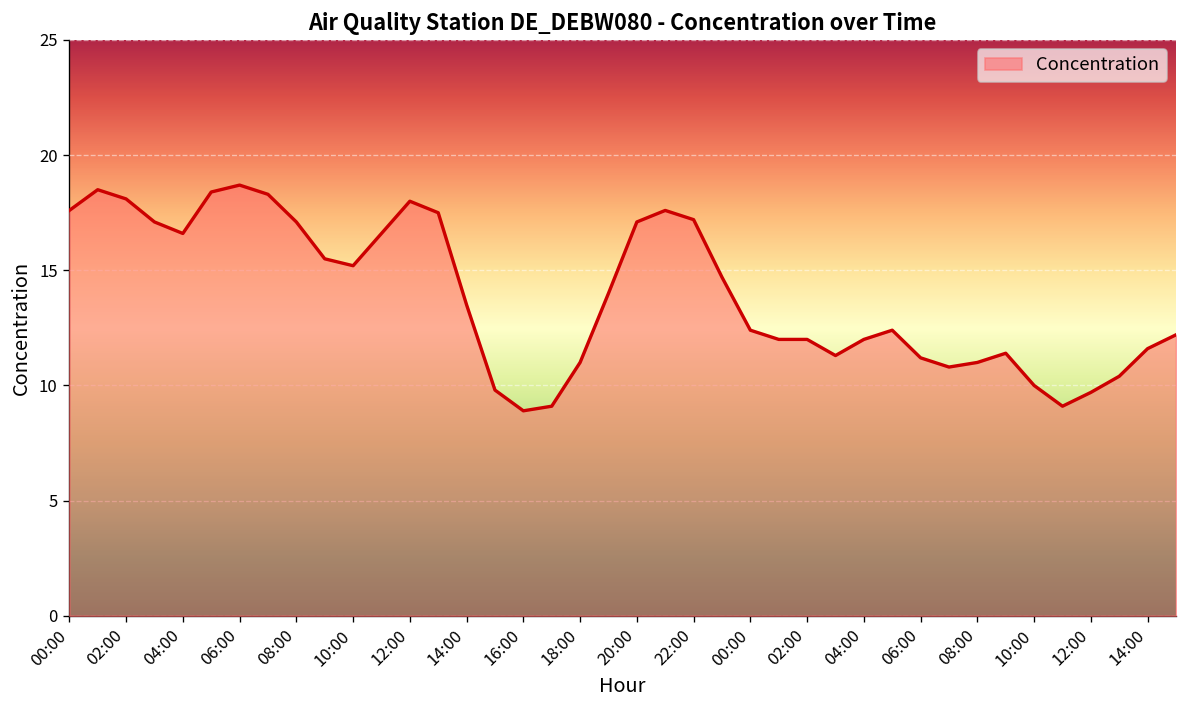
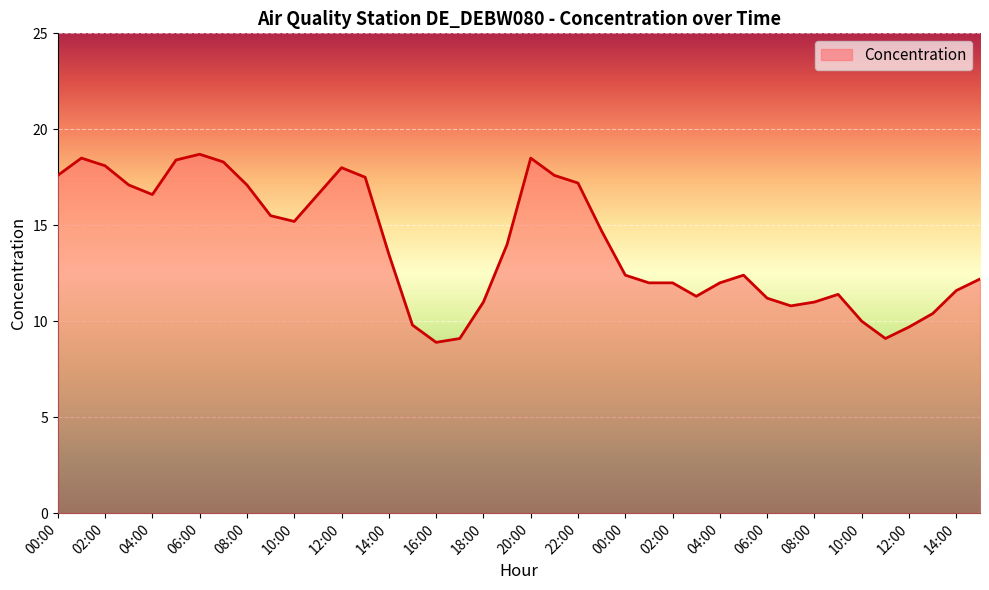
20:00: 17.1 -> 18.5
